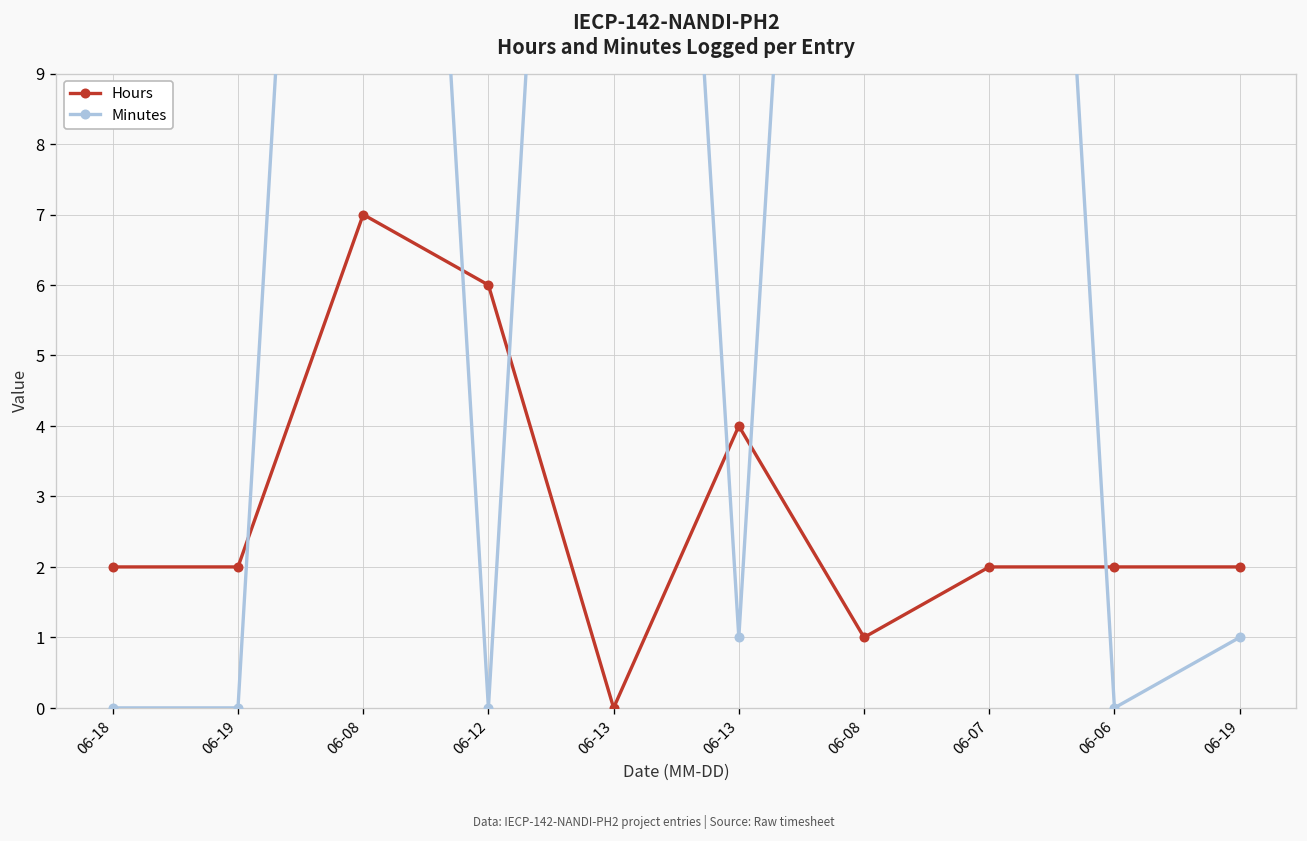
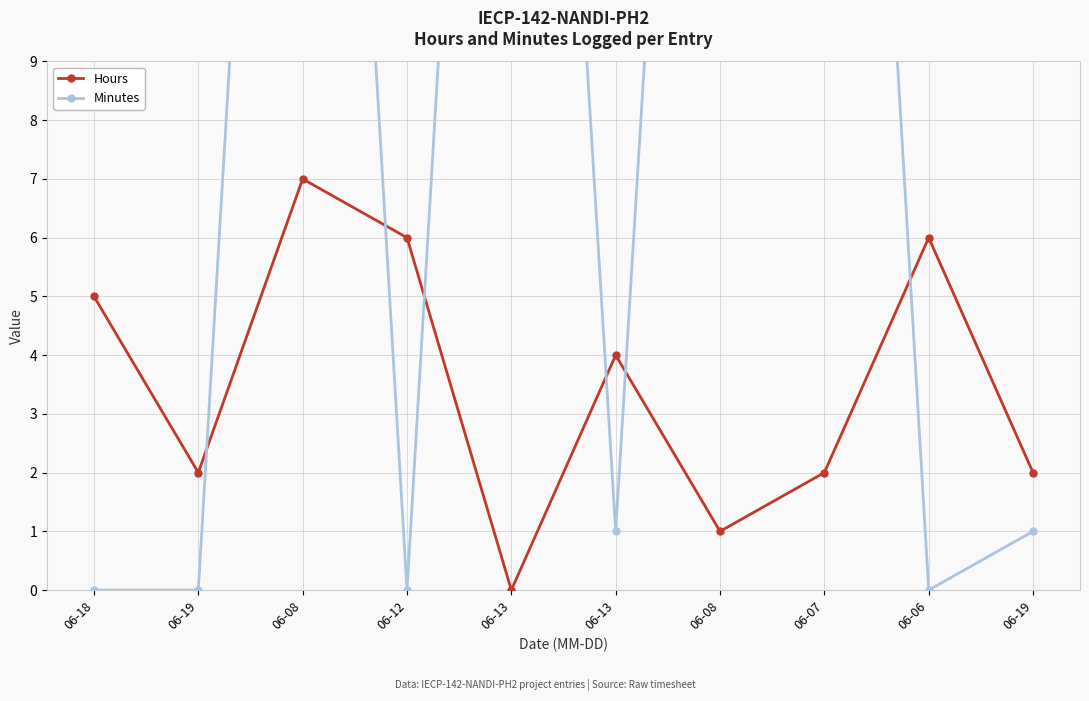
Hours, 06-18: 2 -> 5
Hours, 06-06: 2 -> 6
